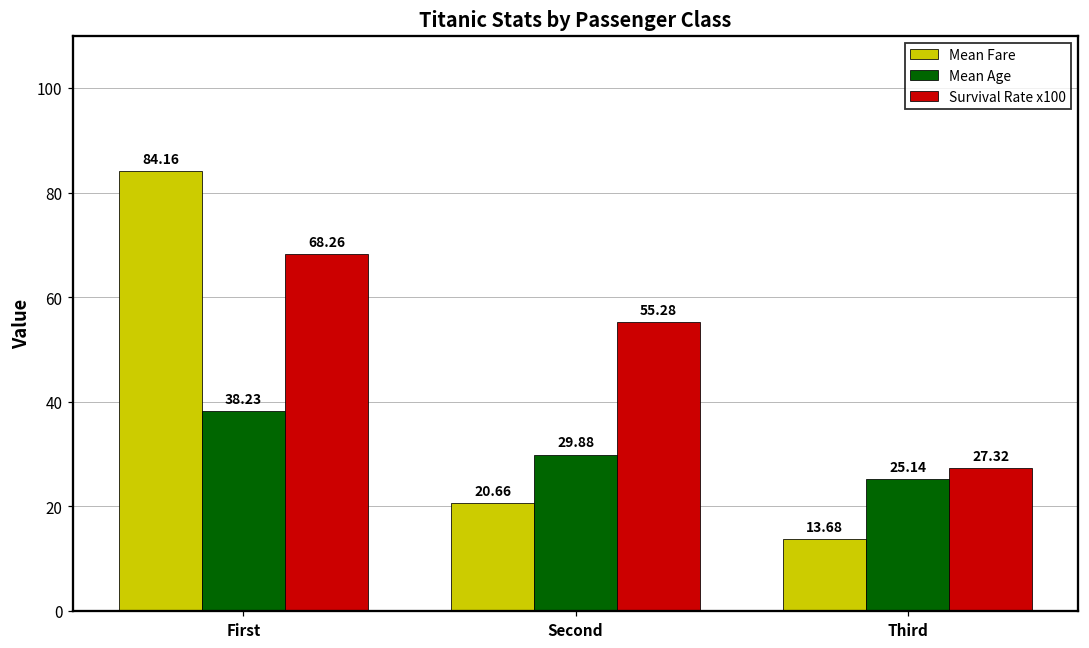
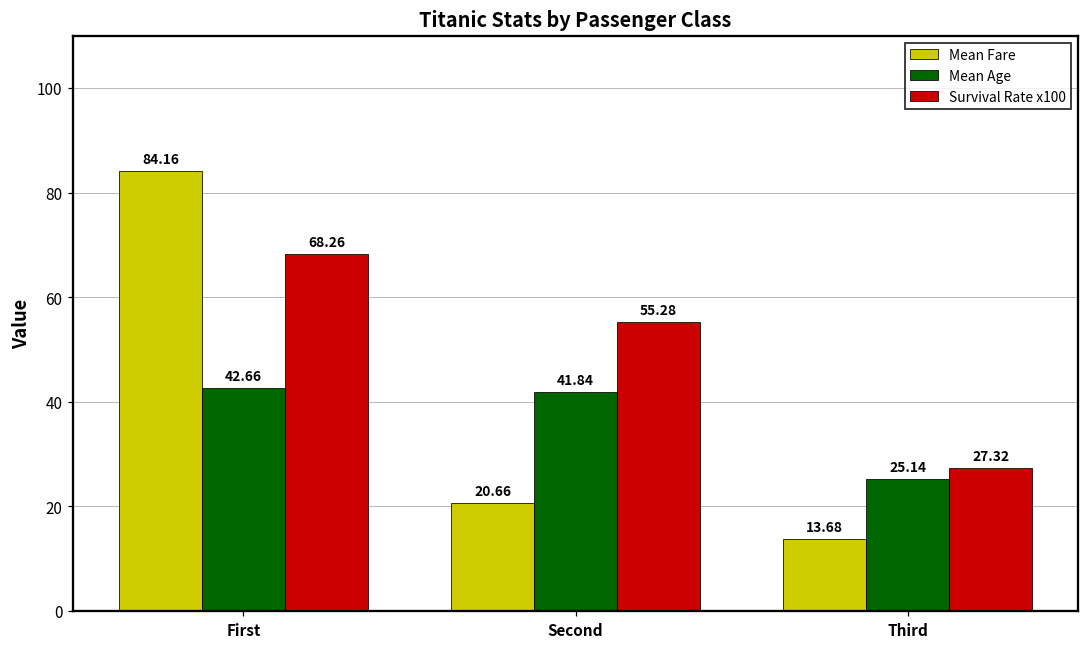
Mean Age, First: 38.23 -> 42.66
Mean Age, Second: 29.88 -> 41.84
